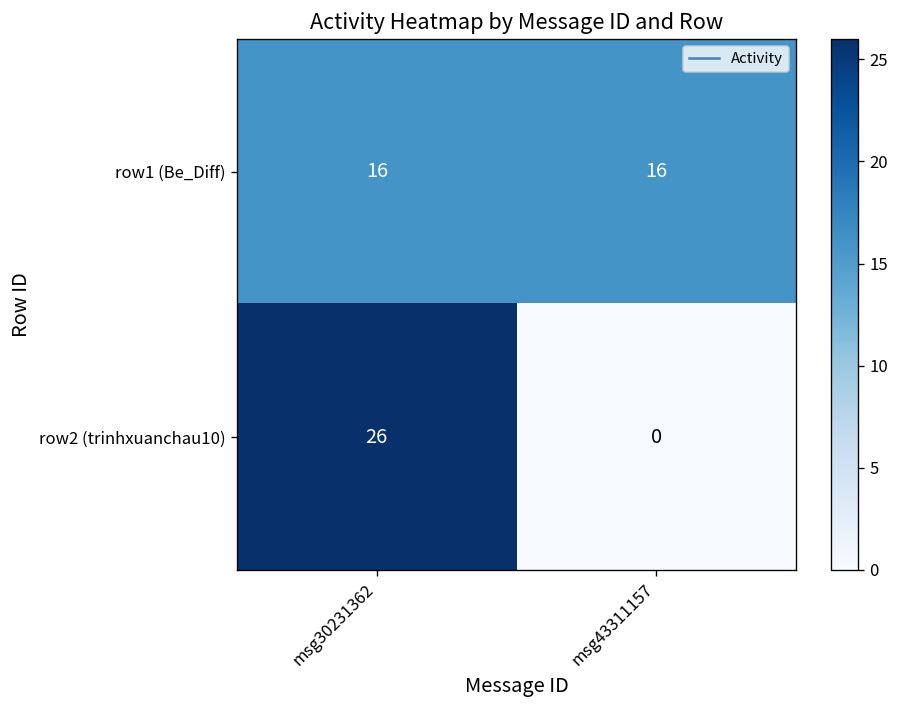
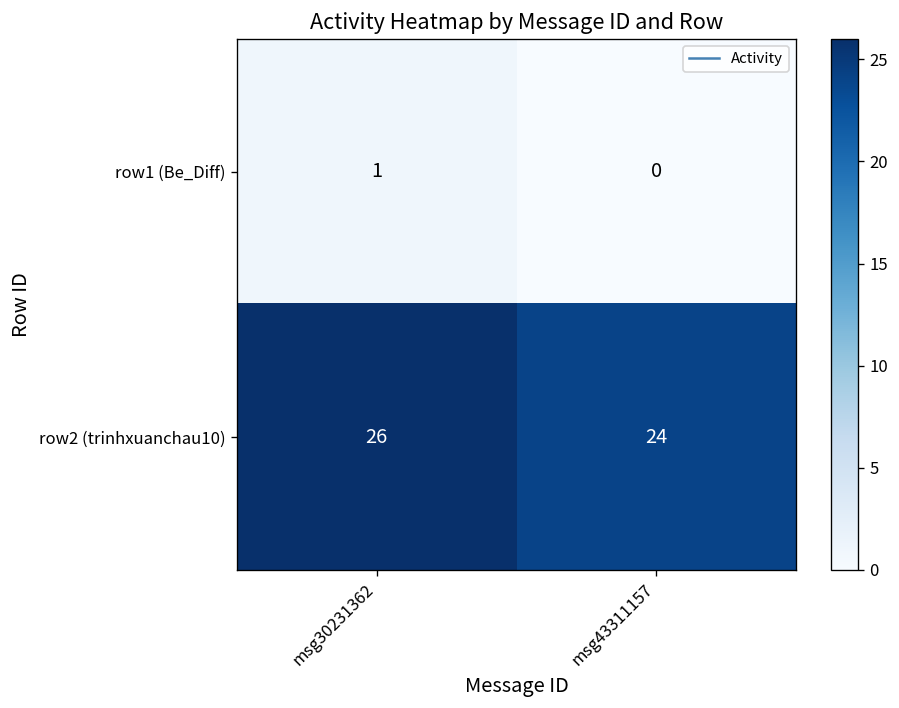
row1 (Be_Diff), msg30231362: 16 -> 1
row1 (Be_Diff), msg43311157: 16 -> 0
row2 (trinhxuanchau10), msg43311157: 0 -> 24
